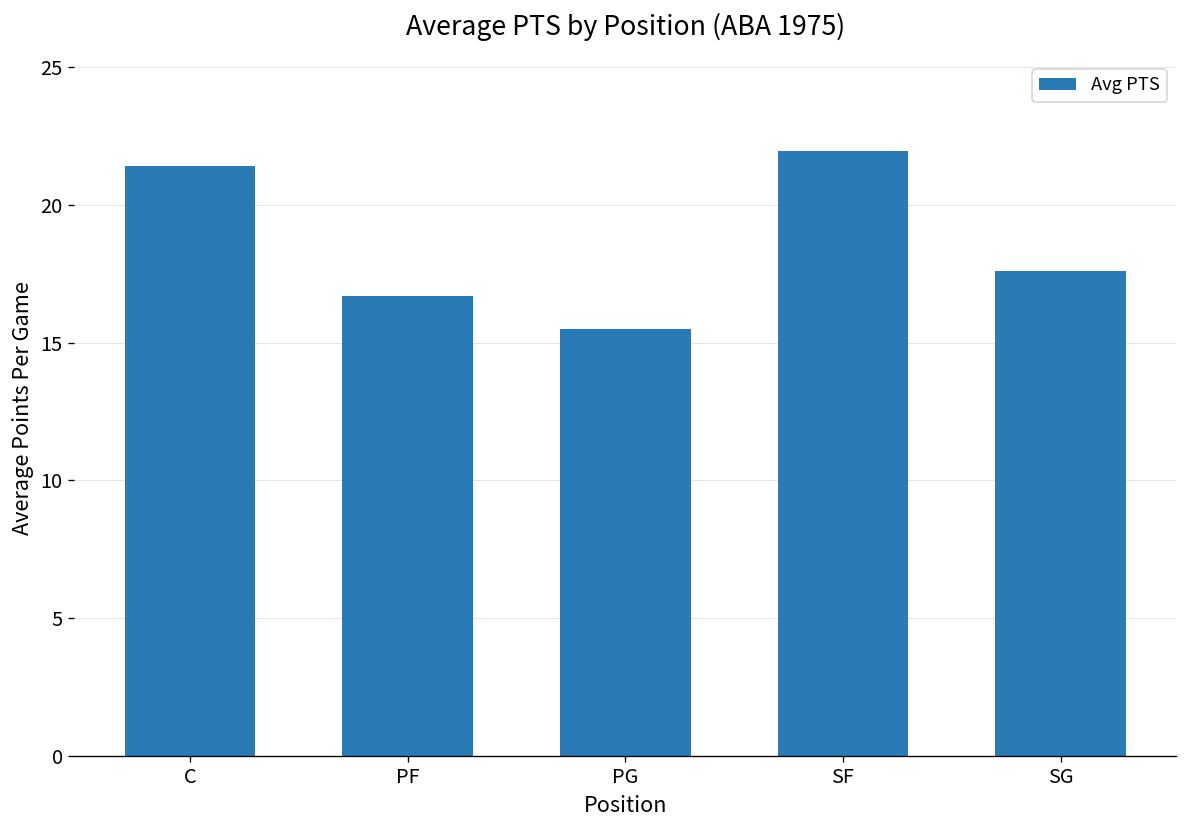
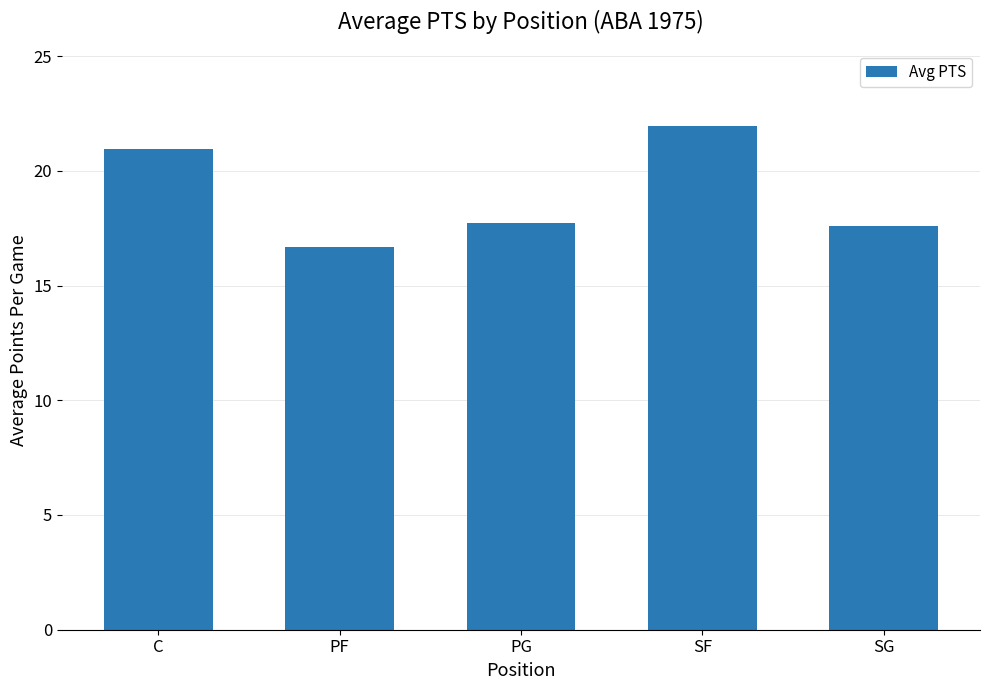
C: 21.4 -> 21.0
PG: 15.5 -> 17.7
